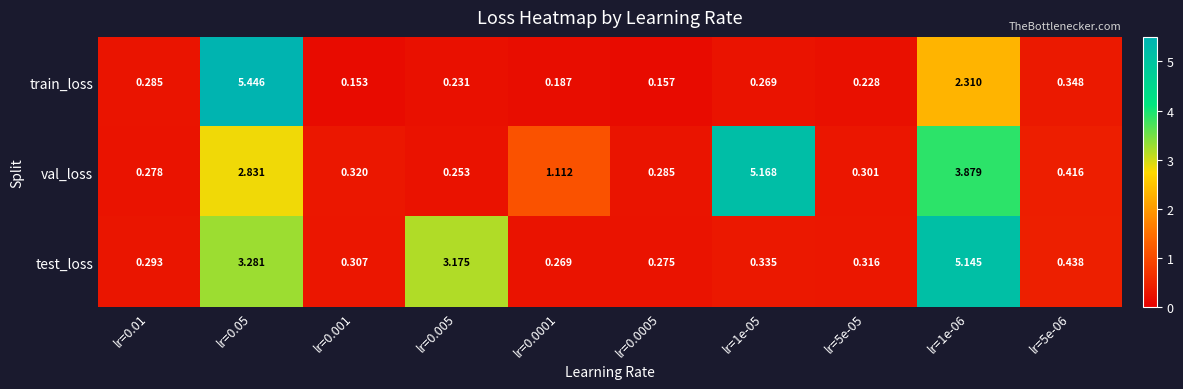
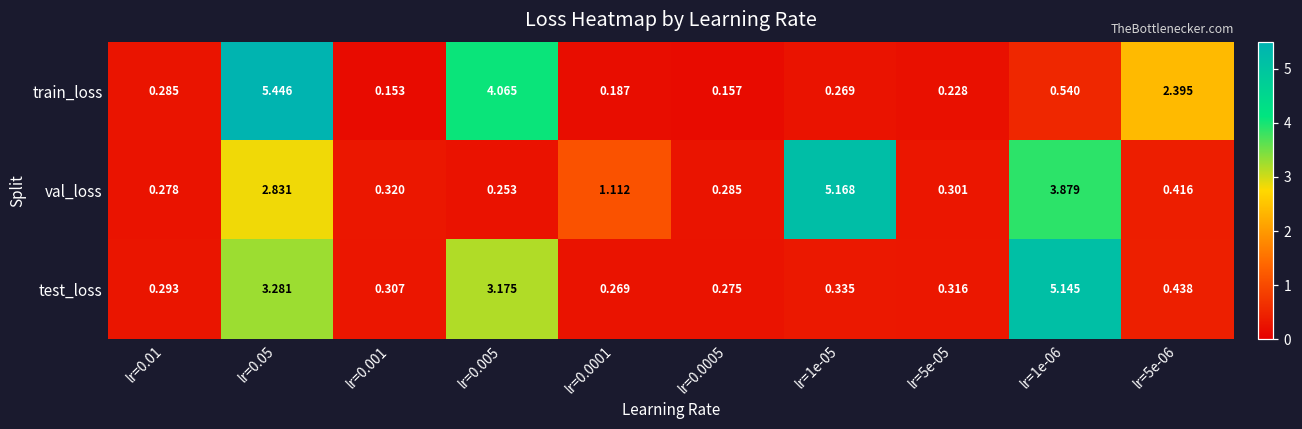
train_loss, lr=0.005: 0.231 -> 4.065
train_loss, lr=1e-06: 2.310 -> 0.540
train_loss, lr=5e-06: 0.348 -> 2.395
